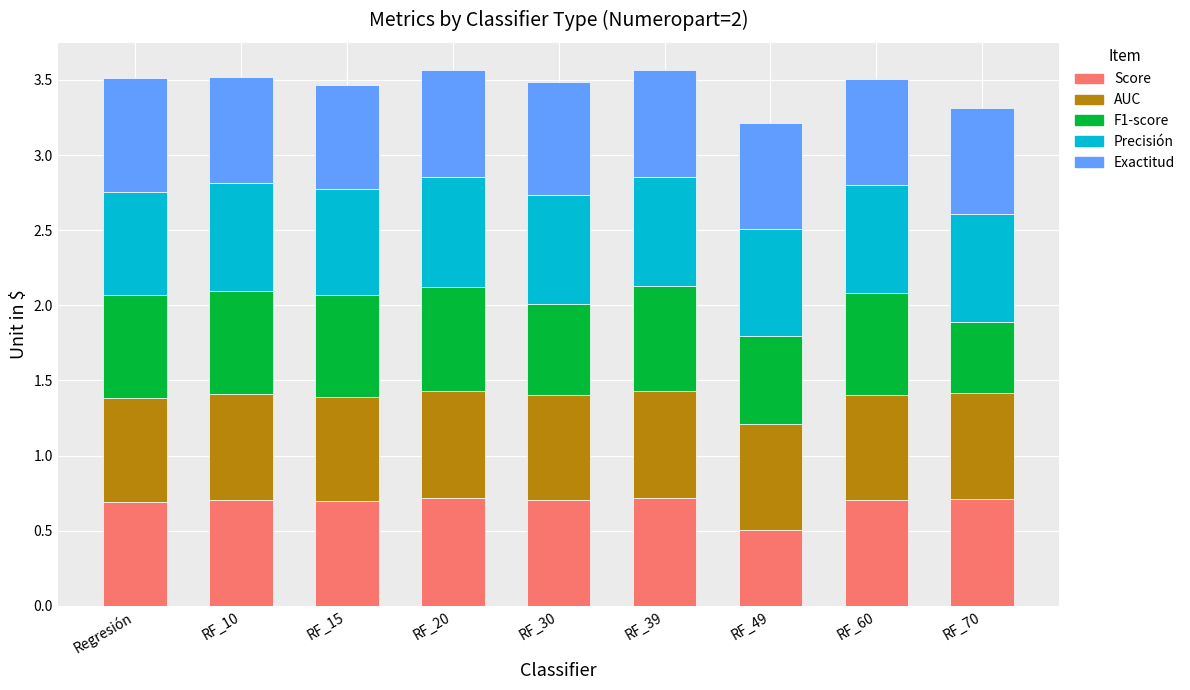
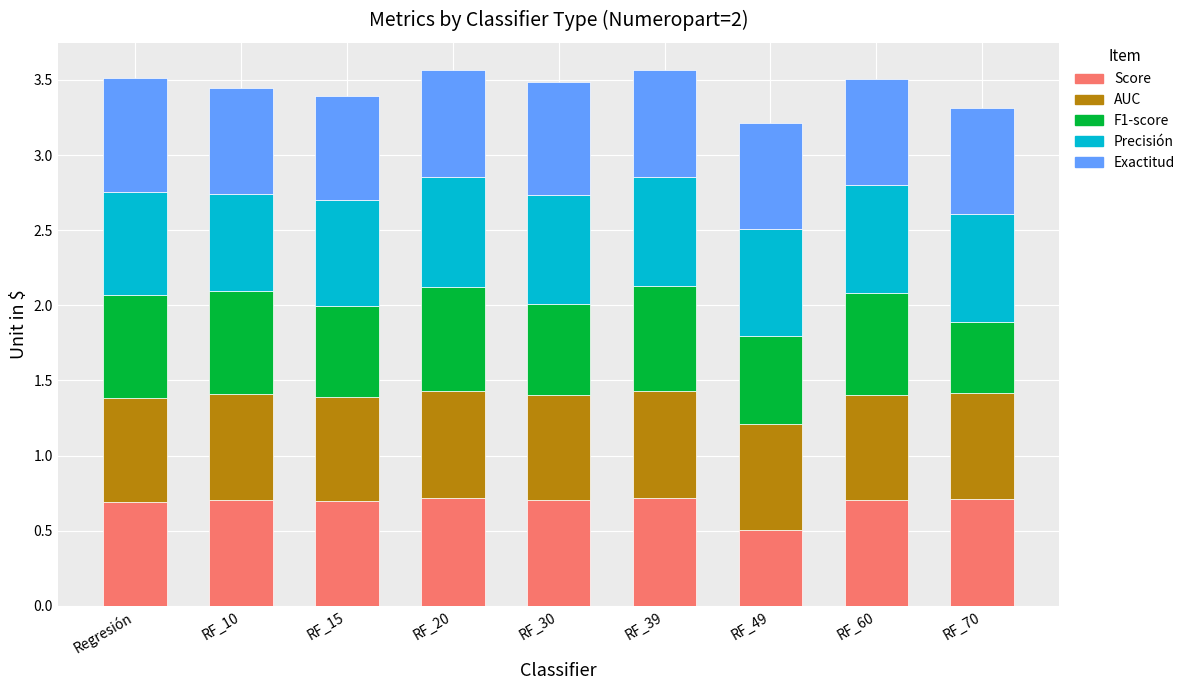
Precisión, RF_10: 0.72 -> 0.65
F1-score, RF_15: 0.68 -> 0.61
